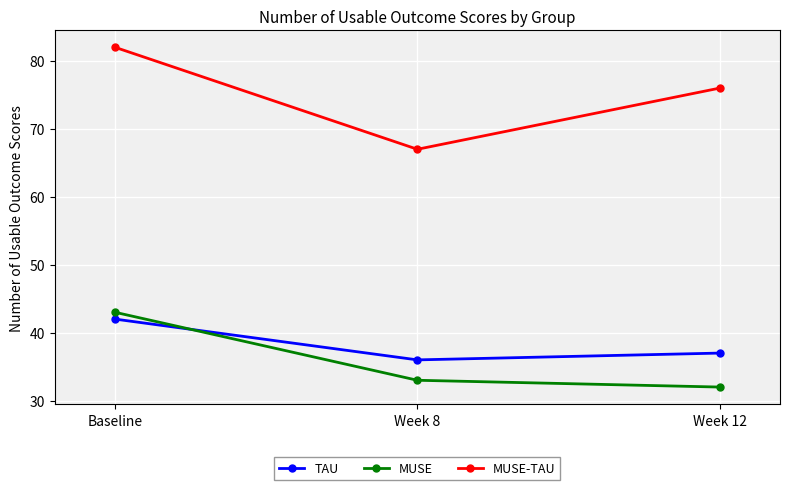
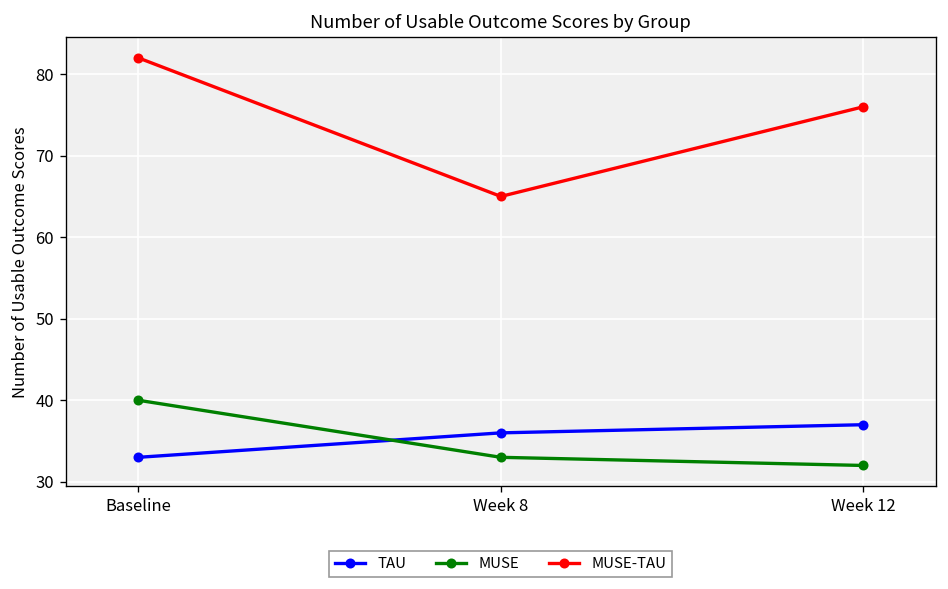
TAU, Baseline: 42 -> 33
MUSE, Baseline: 43 -> 40
MUSE-TAU, Week 8: 67 -> 65
